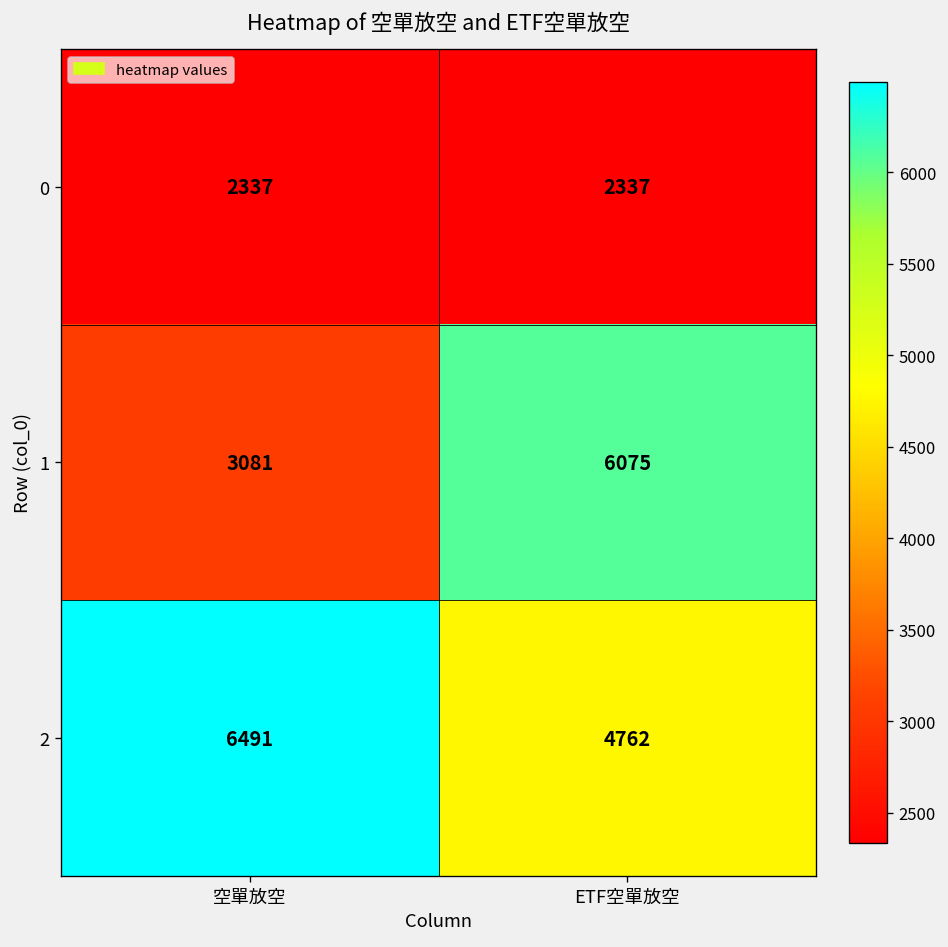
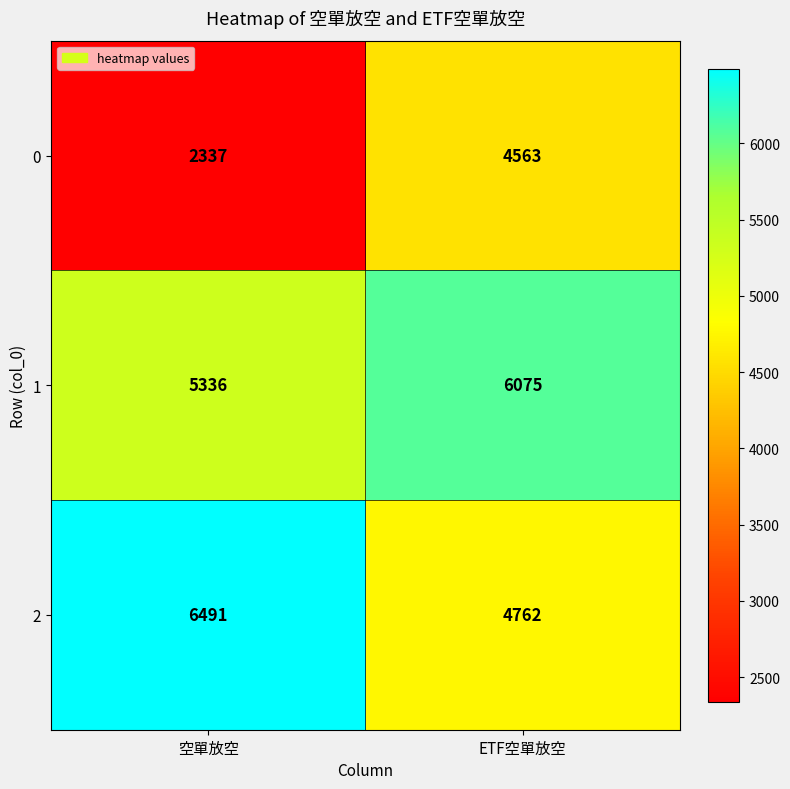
0, ETF空單放空: 2337 -> 4563
1, 空單放空: 3081 -> 5336
